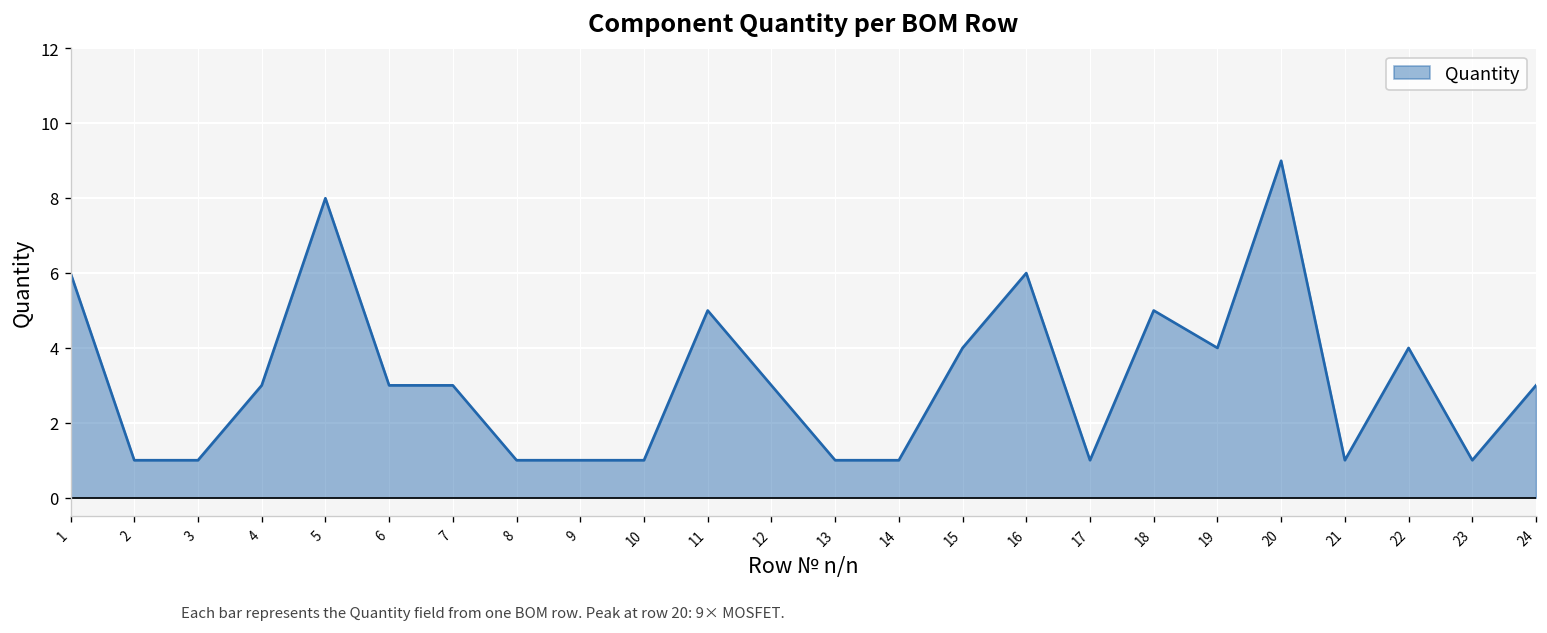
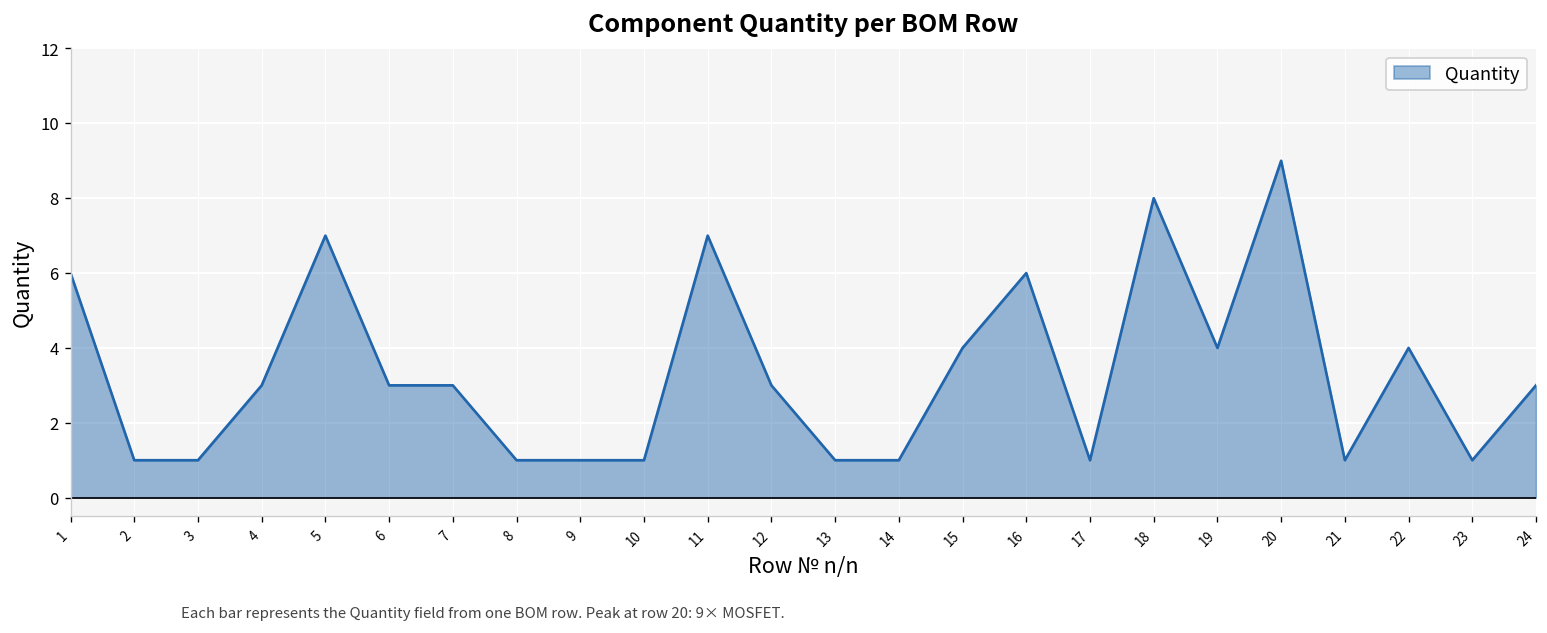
5: 8 -> 7
11: 5 -> 7
18: 5 -> 8
